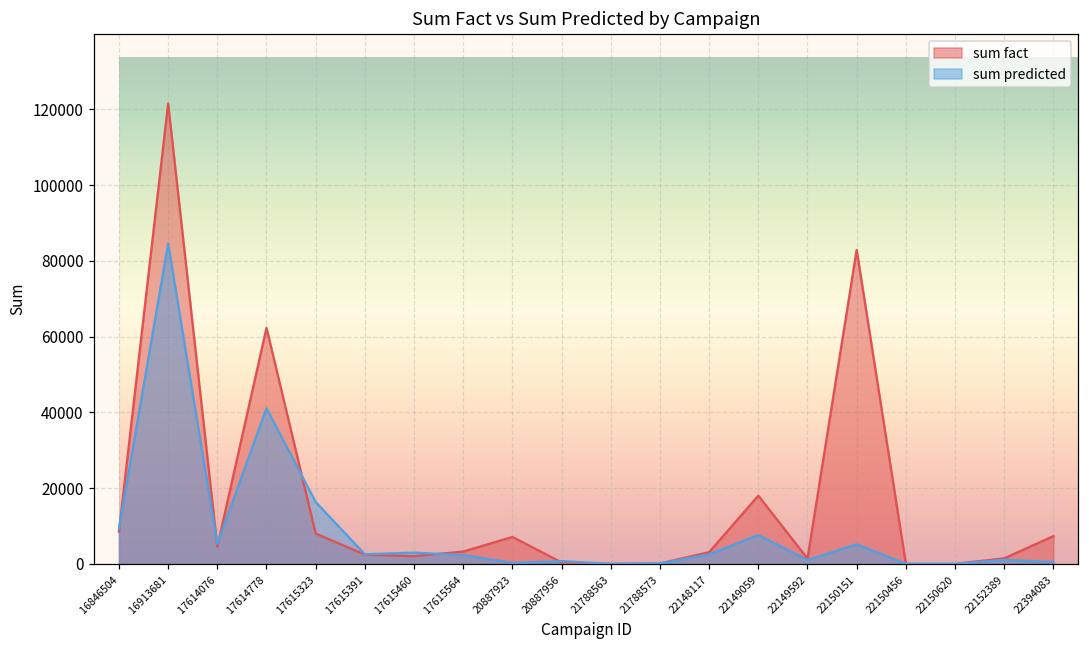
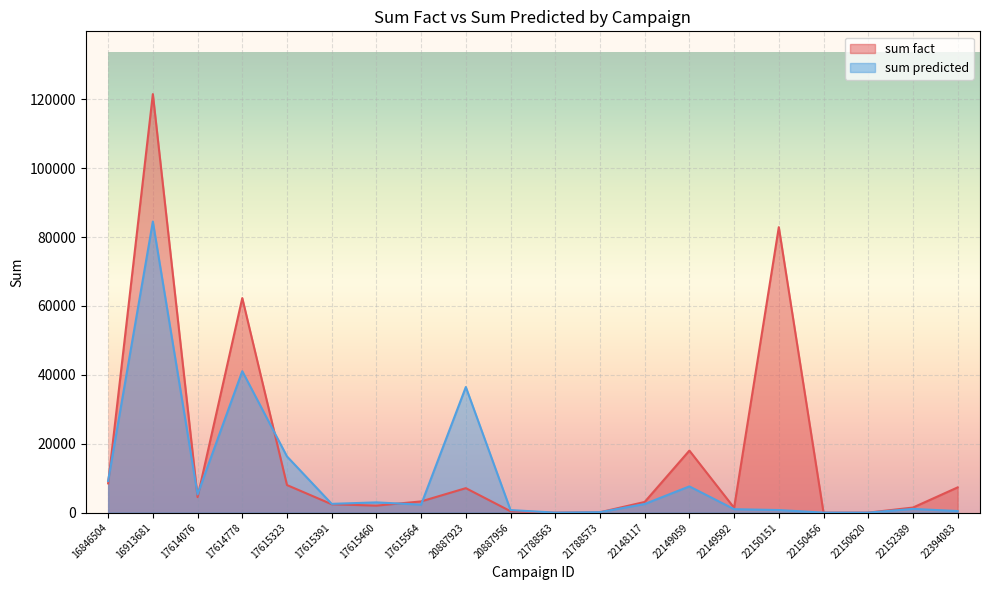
sum predicted, 20887923: 0 -> 36000
sum predicted, 22150151: 5000 -> 1000
